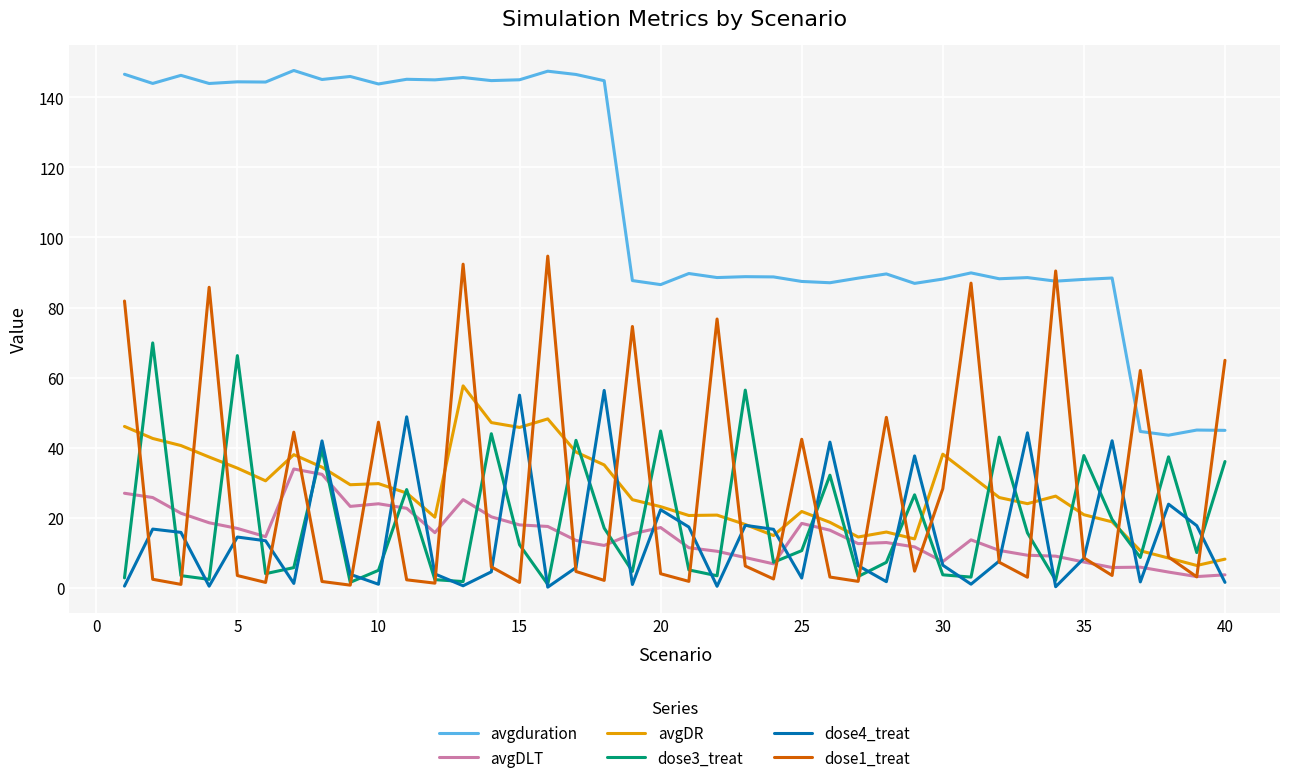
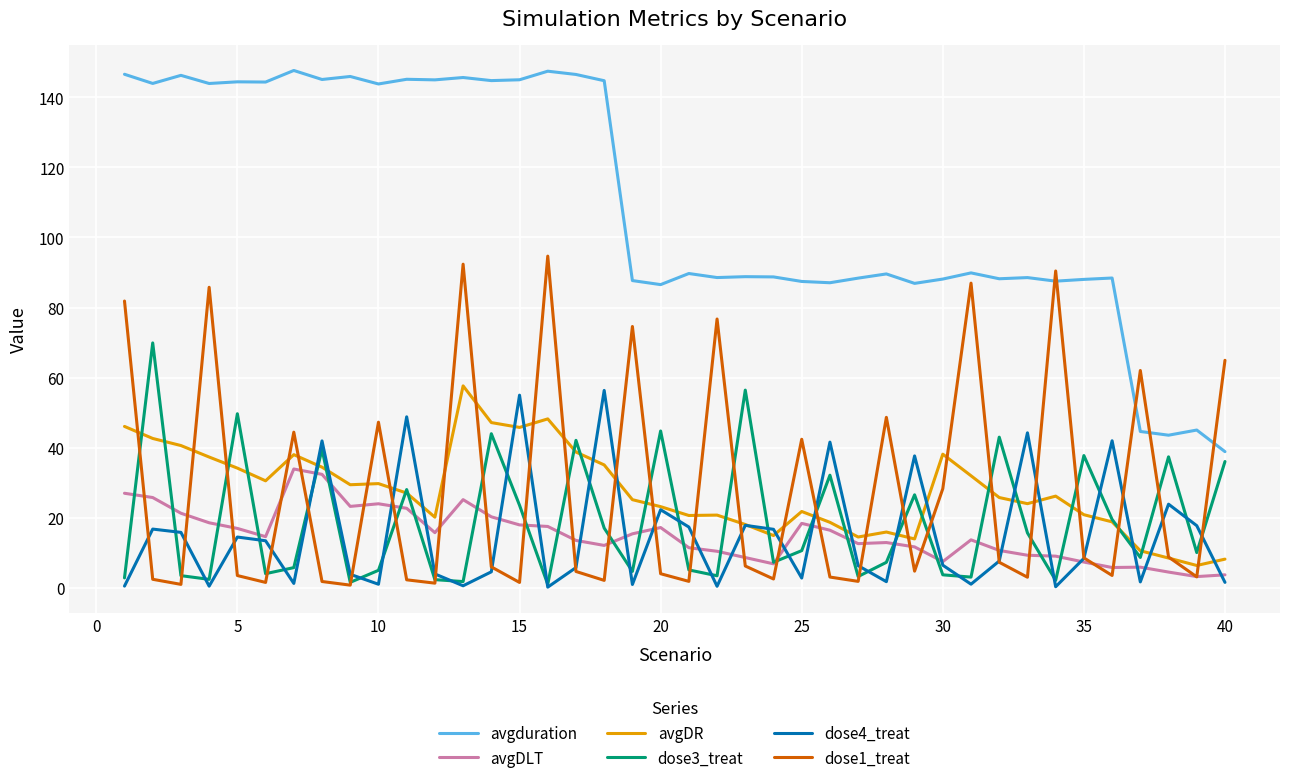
dose3_treat, 5: 66 -> 50
dose3_treat, 15: 12 -> 24
avgduration, 40: 45 -> 39
